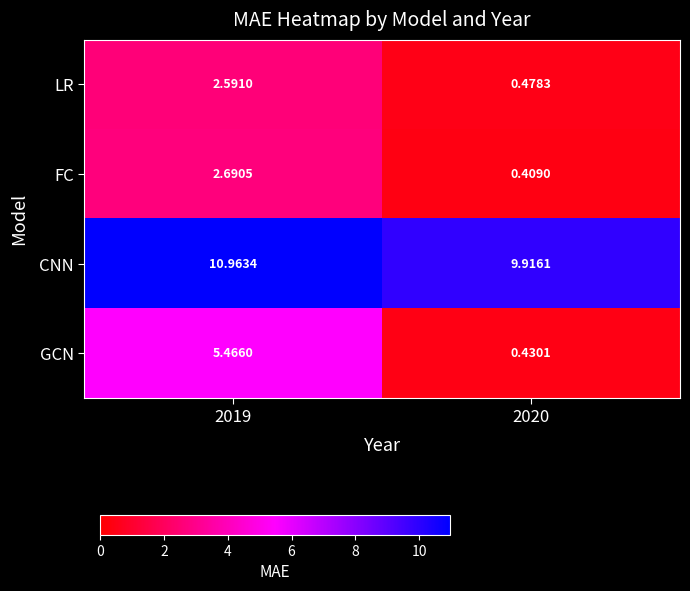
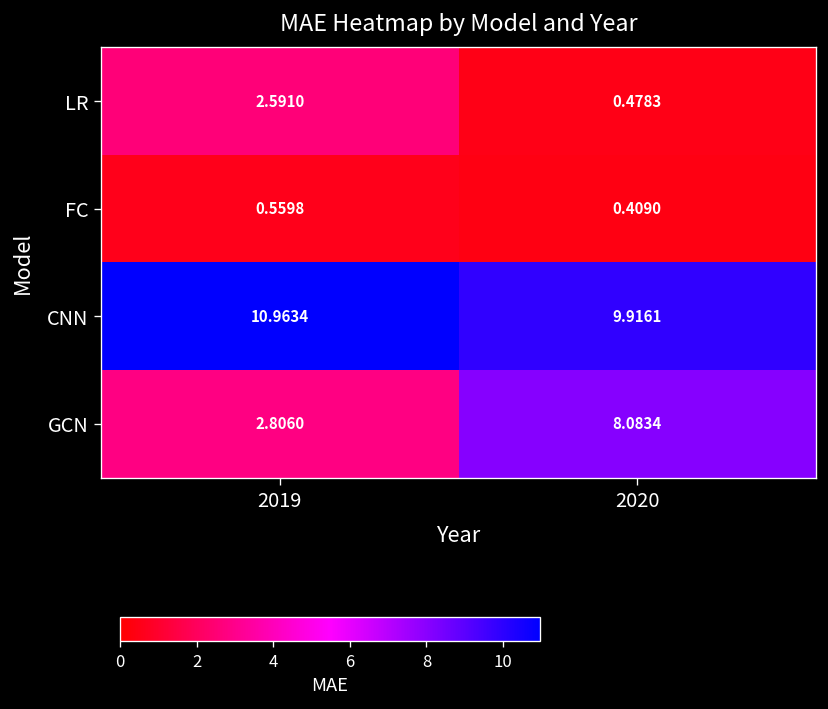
FC, 2019: 2.6905 -> 0.5598
GCN, 2019: 5.4660 -> 2.8060
GCN, 2020: 0.4301 -> 8.0834
